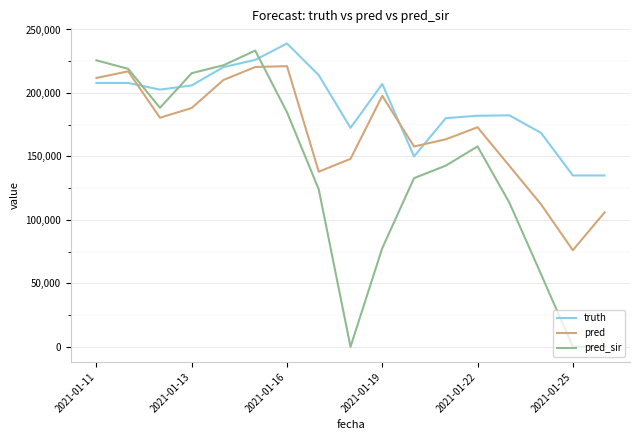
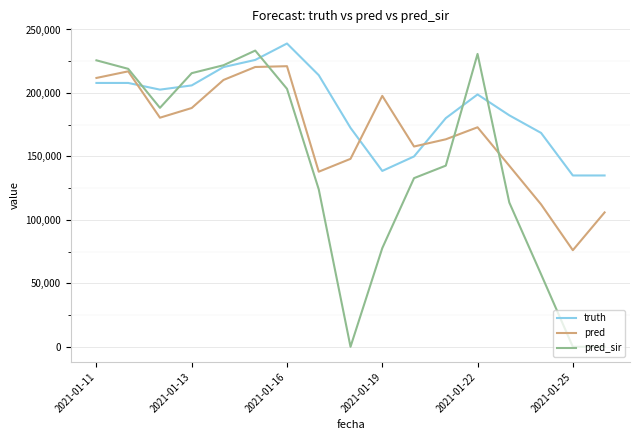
pred_sir, 2021-01-16: 185,000 -> 203,000
truth, 2021-01-19: 207,000 -> 139,000
truth, 2021-01-22: 182,000 -> 199,000
pred_sir, 2021-01-22: 158,000 -> 231,000
